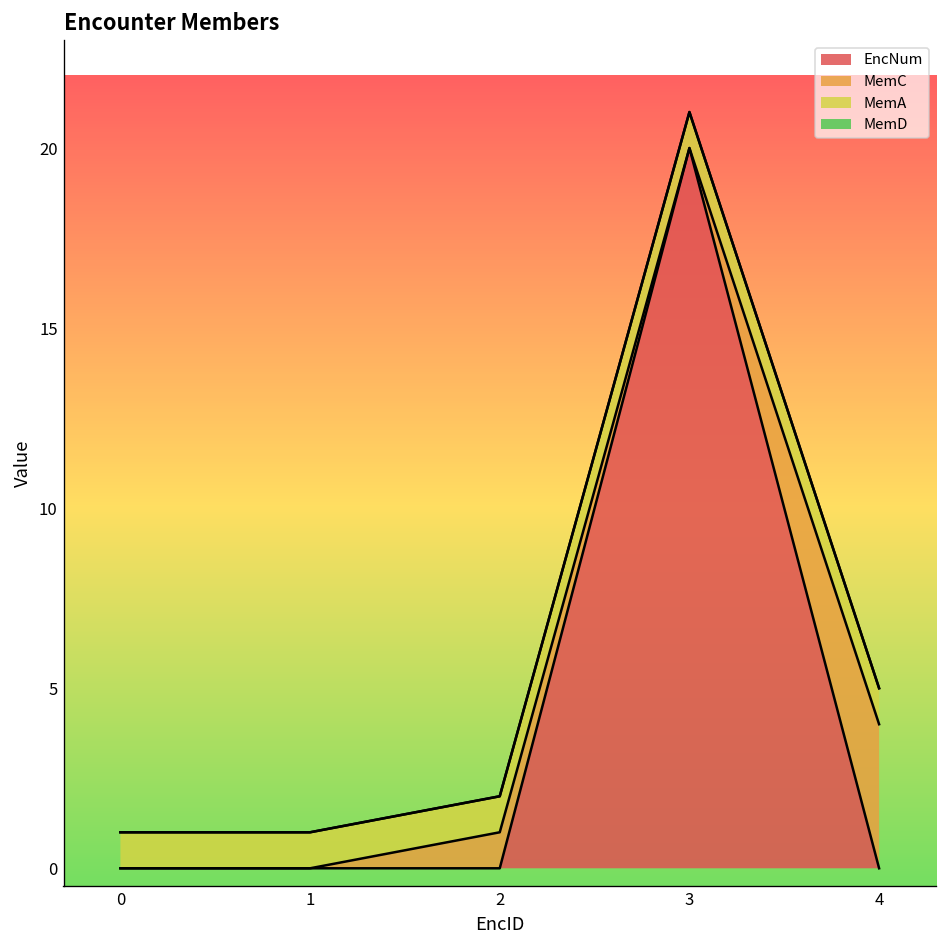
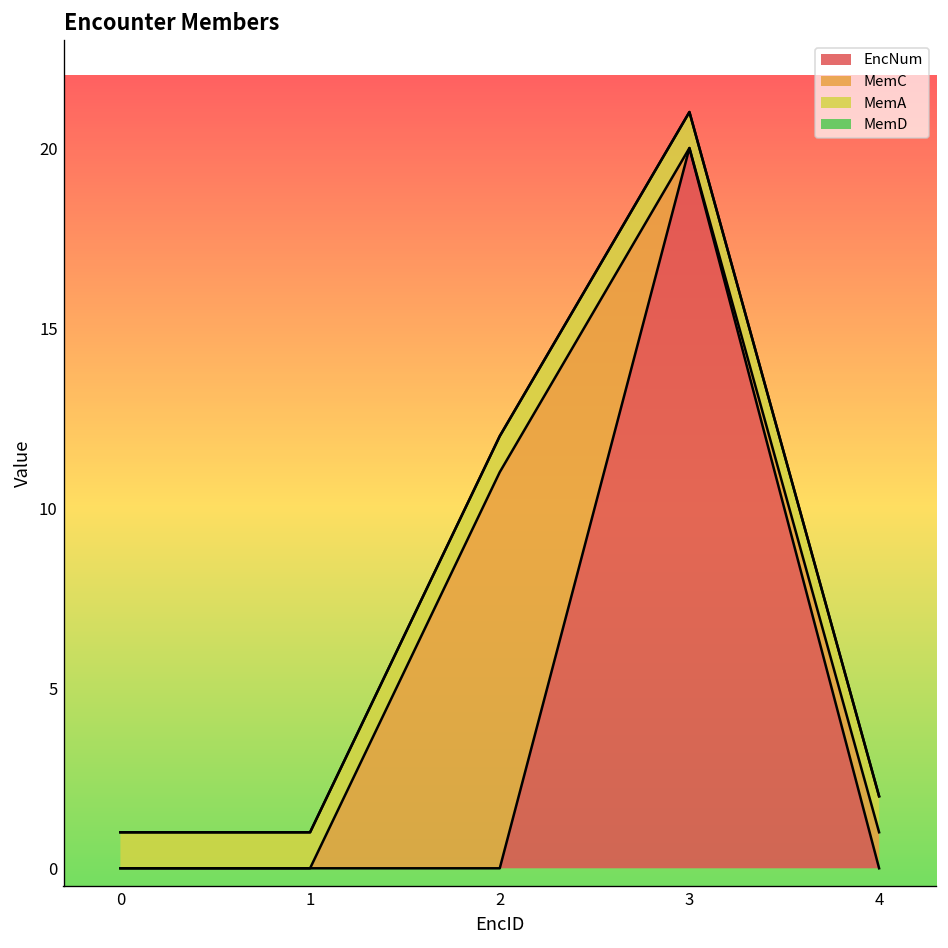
MemC, 2: 1 -> 11
MemC, 4: 4 -> 1
